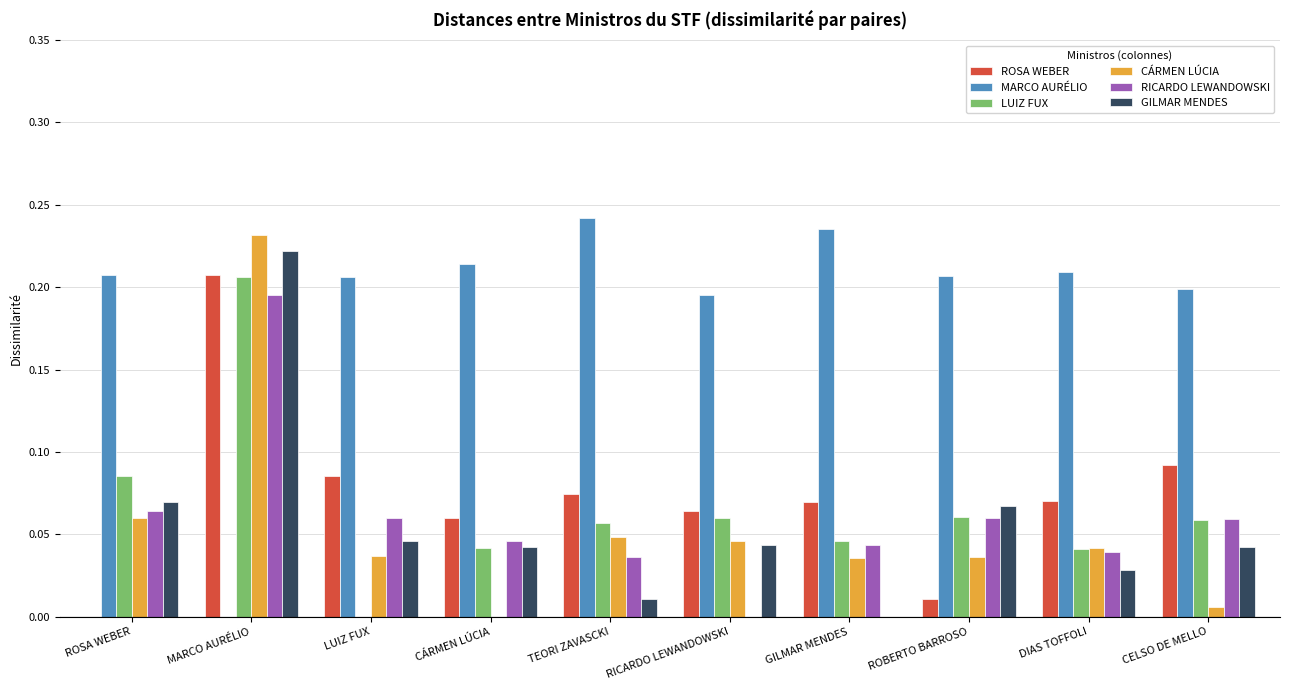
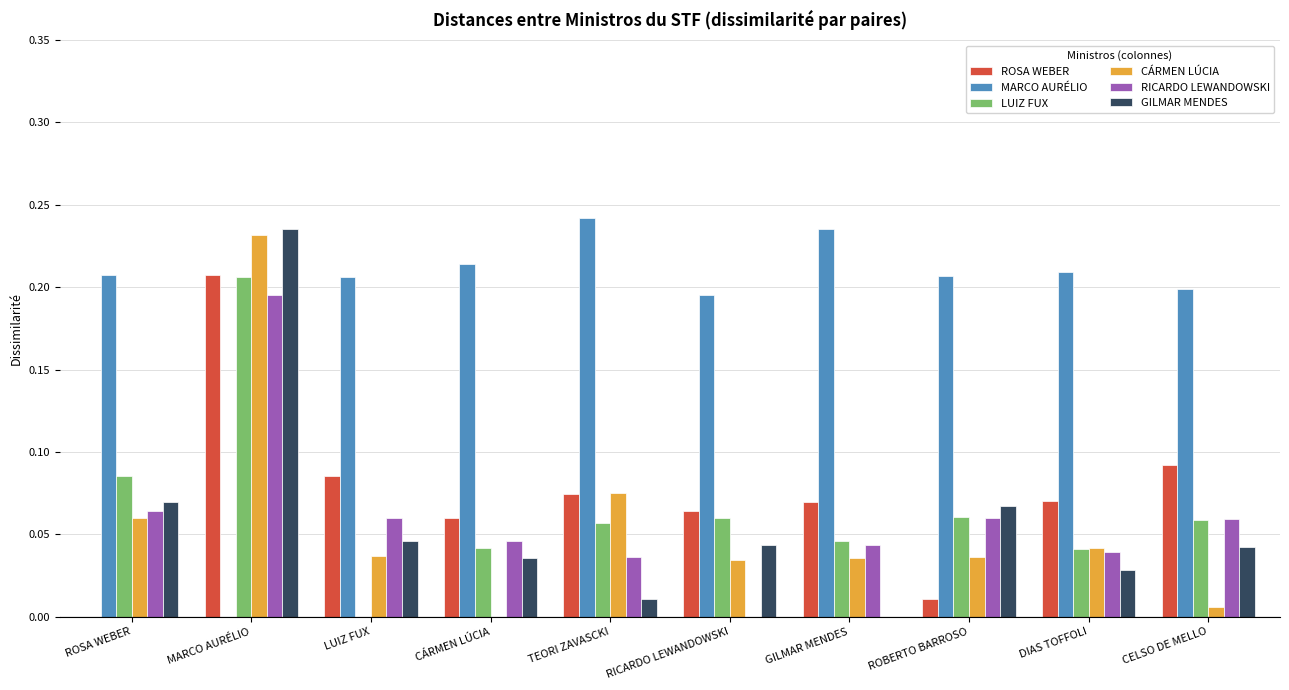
GILMAR MENDES, MARCO AURÉLIO: 0.222 -> 0.235
GILMAR MENDES, CÁRMEN LÚCIA: 0.042 -> 0.036
CÁRMEN LÚCIA, TEORI ZAVASCKI: 0.048 -> 0.075
CÁRMEN LÚCIA, RICARDO LEWANDOWSKI: 0.046 -> 0.034
